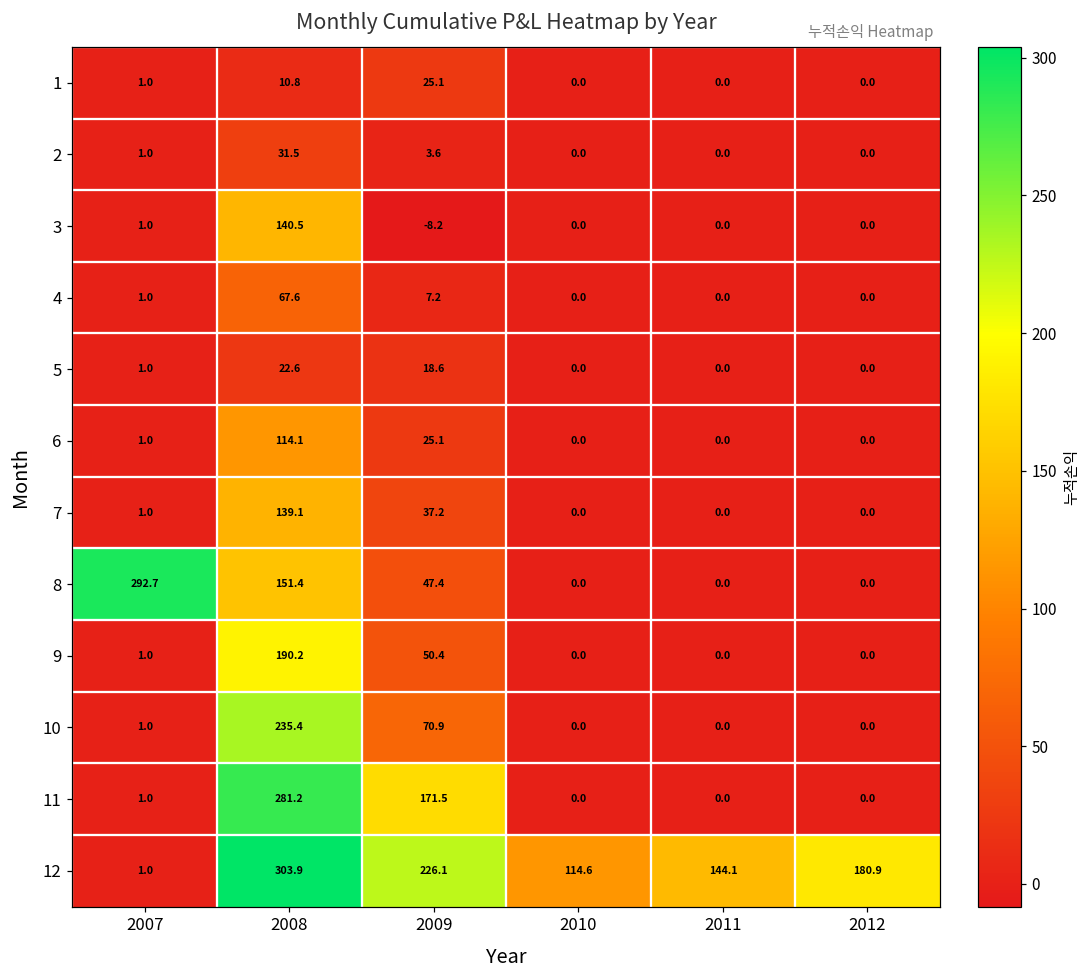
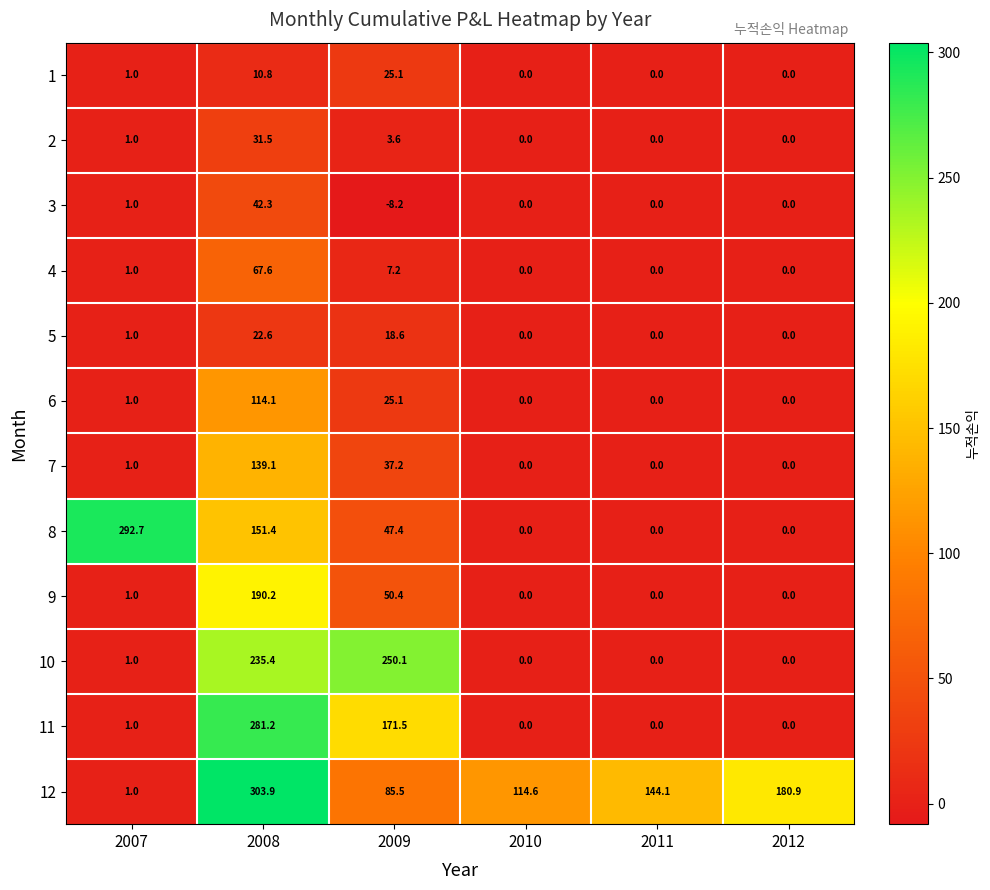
3, 2008: 140.5 -> 42.3
10, 2009: 70.9 -> 250.1
12, 2009: 226.1 -> 85.5
